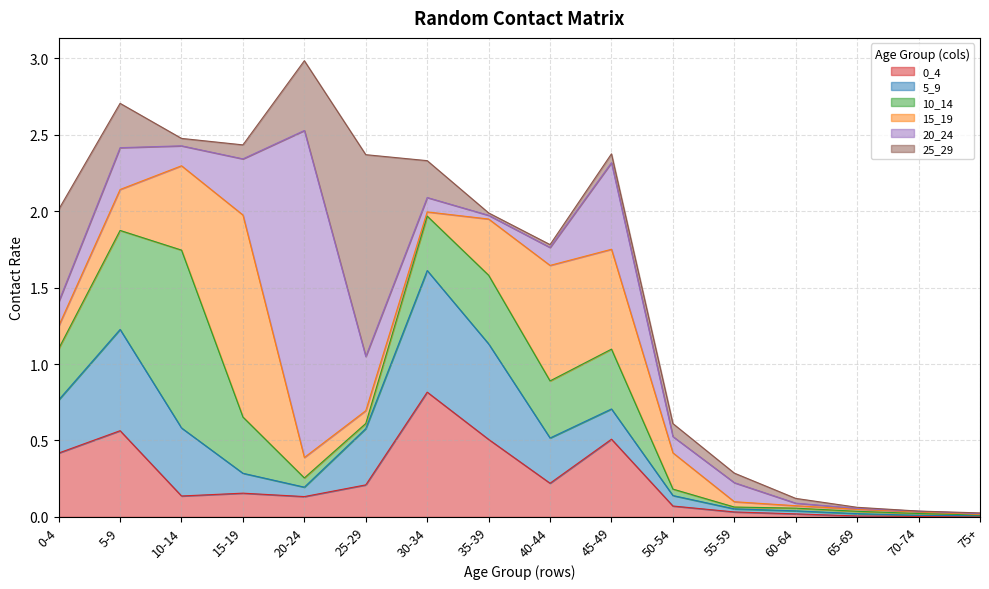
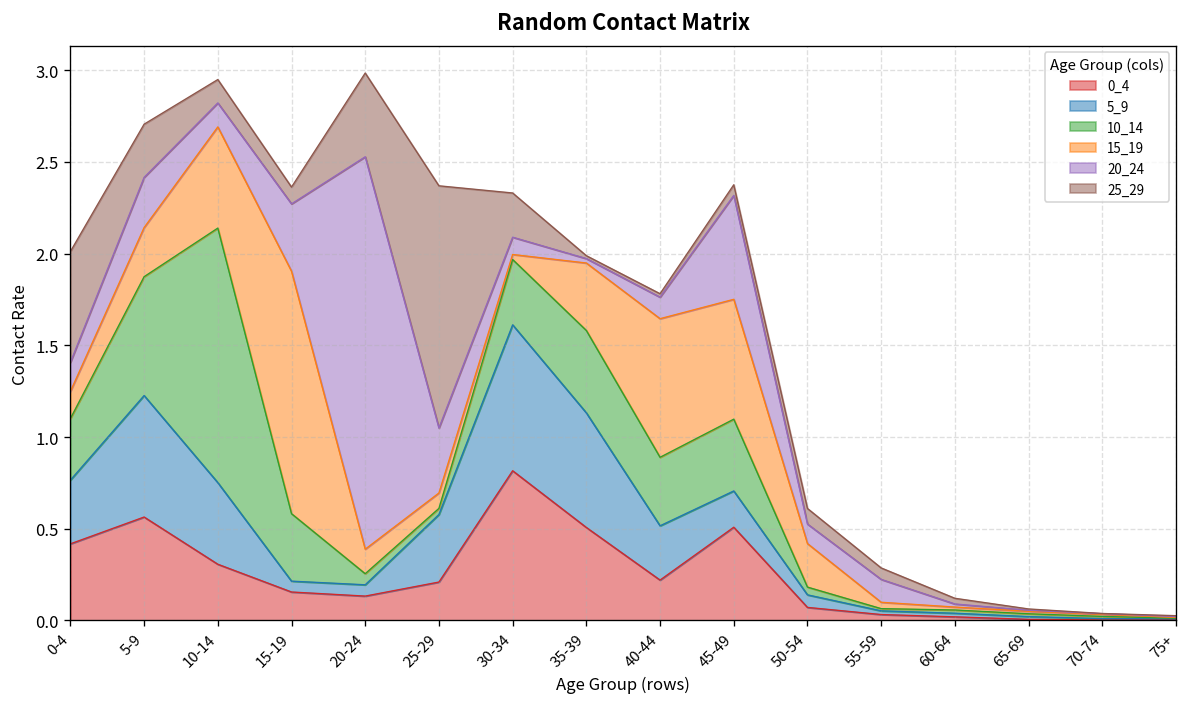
0_4, 10-14: 0.14 -> 0.31
10_14, 10-14: 1.16 -> 1.39
25_29, 10-14: 0.05 -> 0.13
5_9, 15-19: 0.13 -> 0.06
